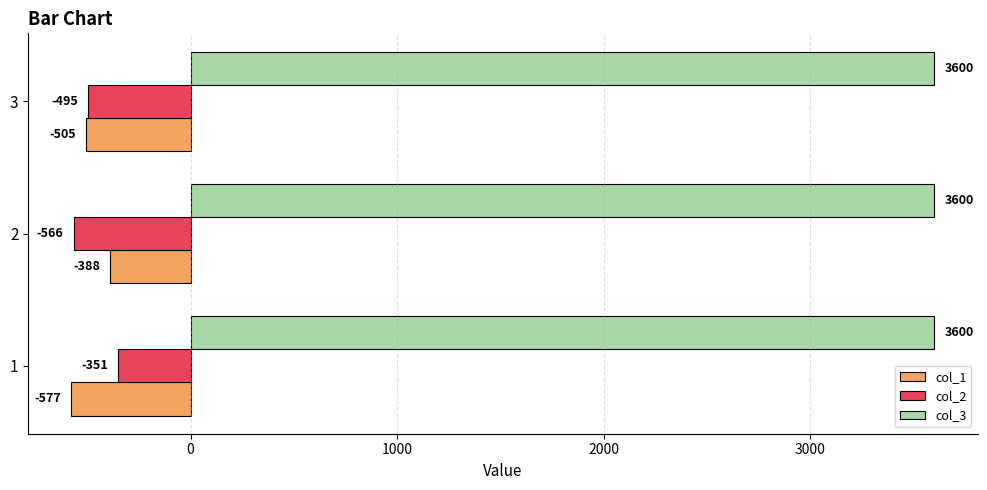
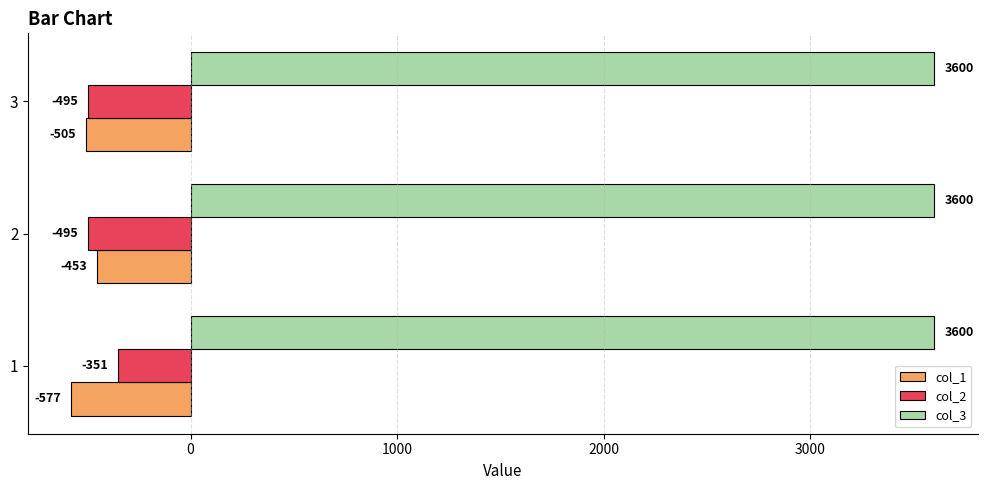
col_2, 2: -566 -> -495
col_1, 2: -388 -> -453
